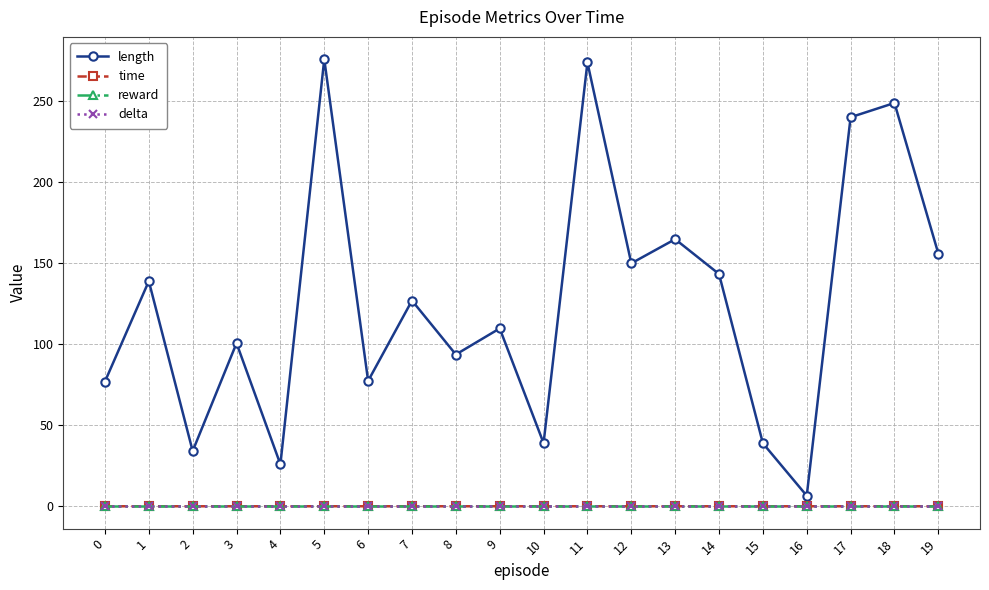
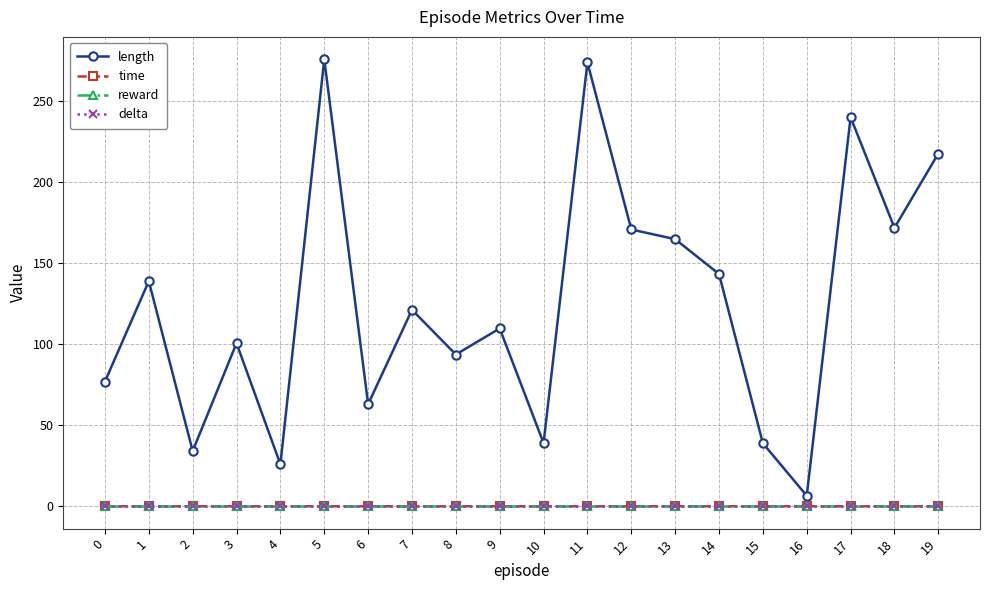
length, 6: 77 -> 63
length, 7: 127 -> 121
length, 12: 150 -> 171
length, 18: 249 -> 172
length, 19: 156 -> 218
